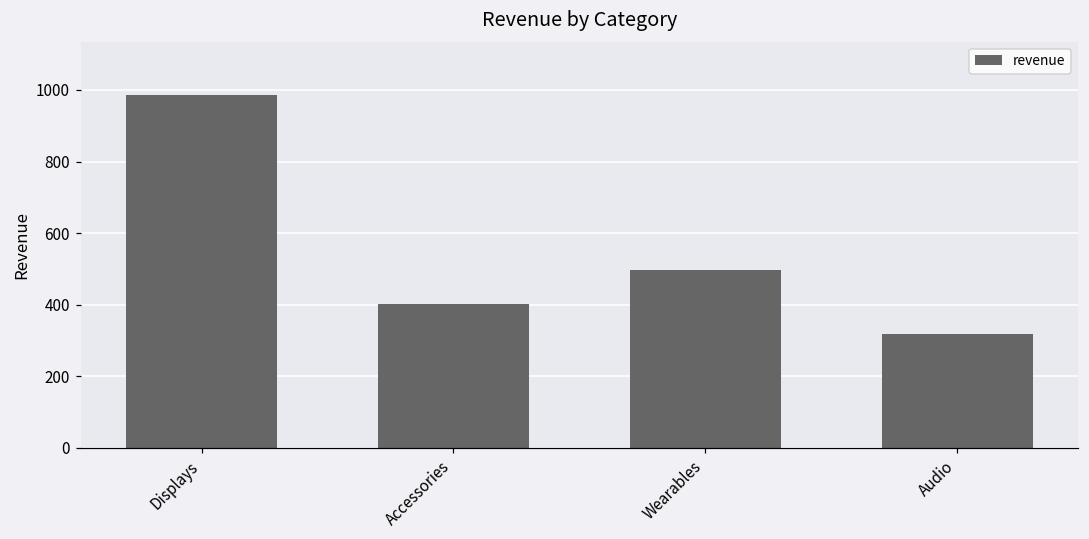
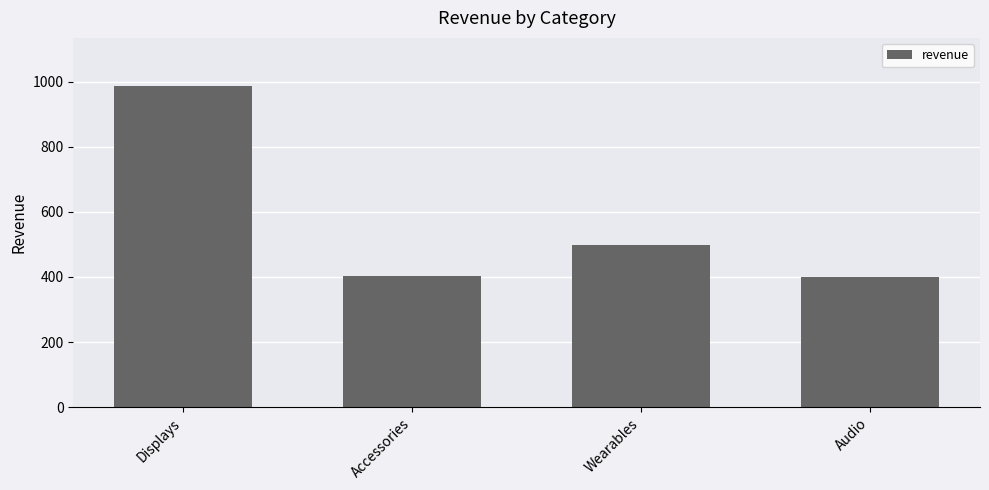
Audio: 320 -> 400
